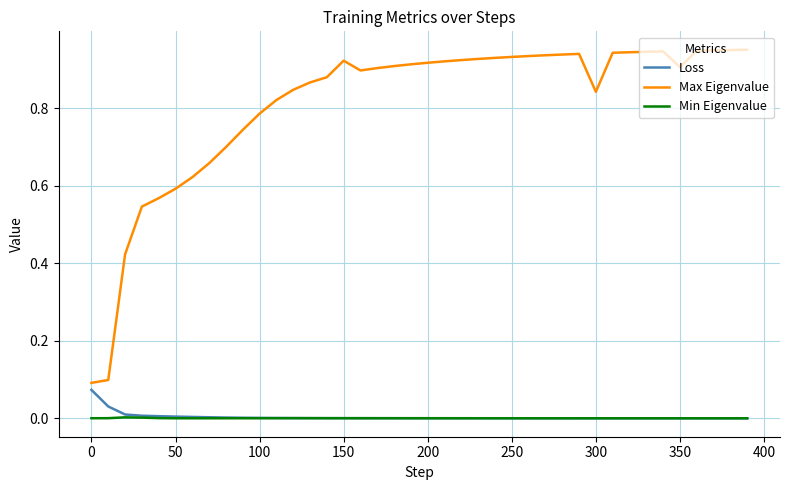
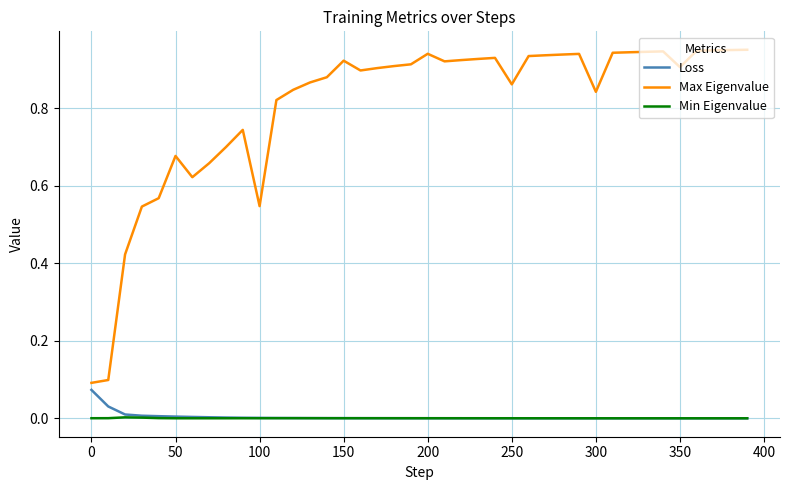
Max Eigenvalue, 50: 0.59 -> 0.68
Max Eigenvalue, 100: 0.79 -> 0.55
Max Eigenvalue, 200: 0.92 -> 0.94
Max Eigenvalue, 250: 0.93 -> 0.86
